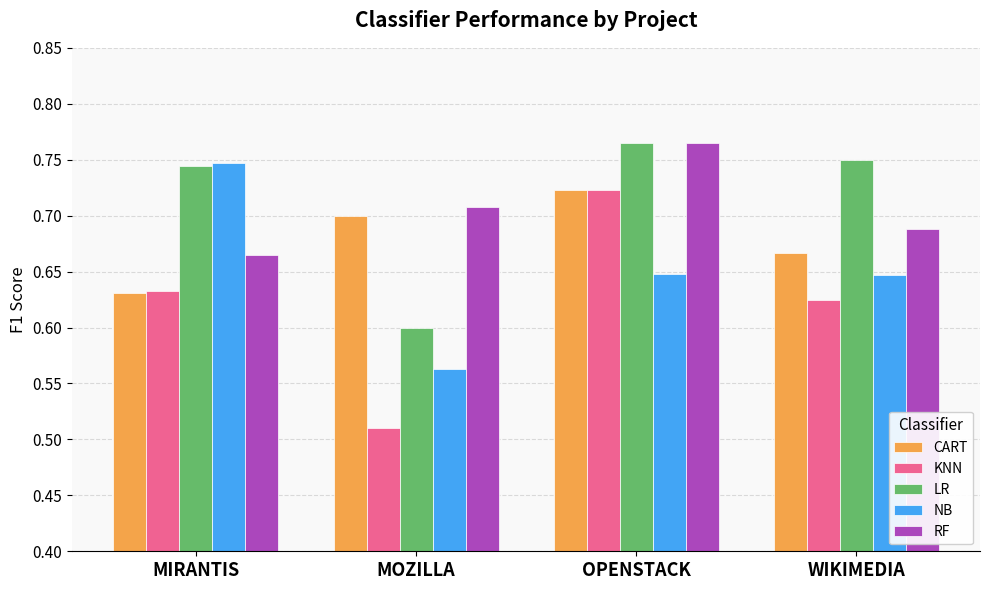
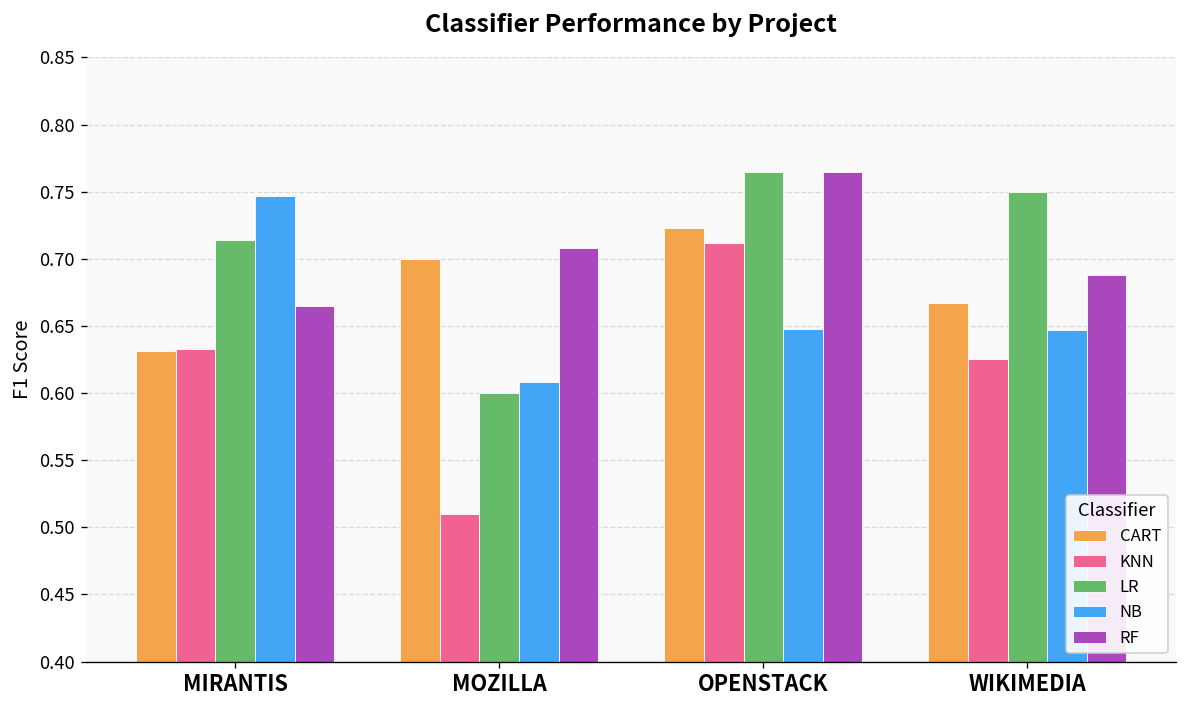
LR, MIRANTIS: 0.744 -> 0.714
NB, MOZILLA: 0.563 -> 0.608
KNN, OPENSTACK: 0.723 -> 0.712
